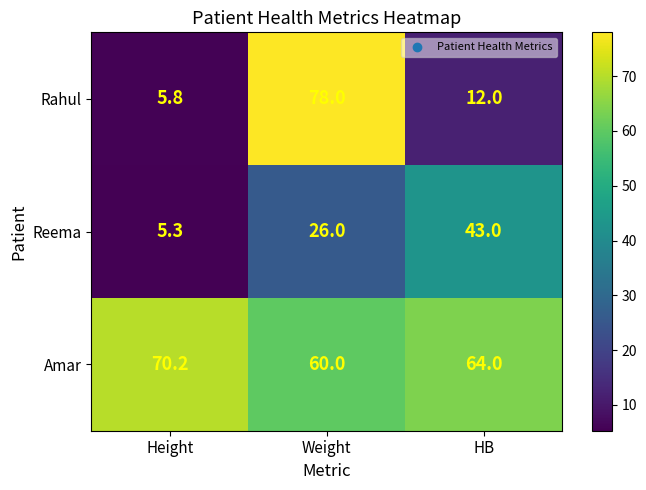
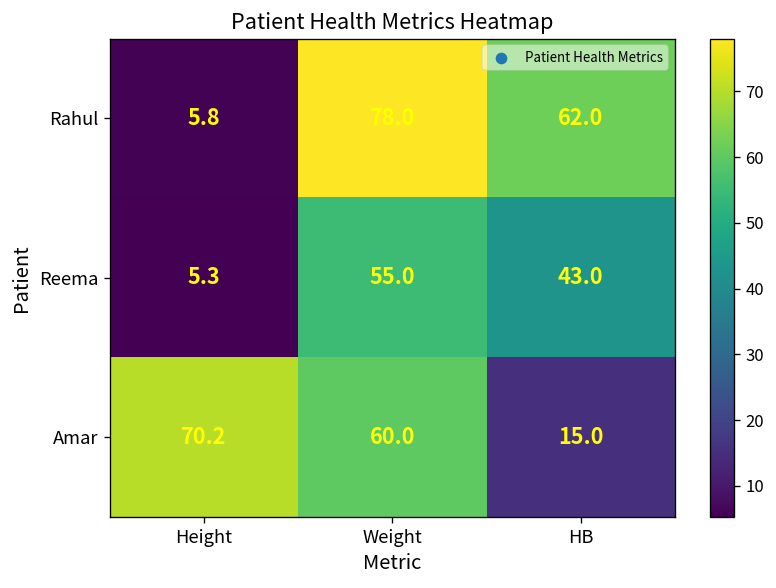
Rahul, HB: 12.0 -> 62.0
Reema, Weight: 26.0 -> 55.0
Amar, HB: 64.0 -> 15.0
